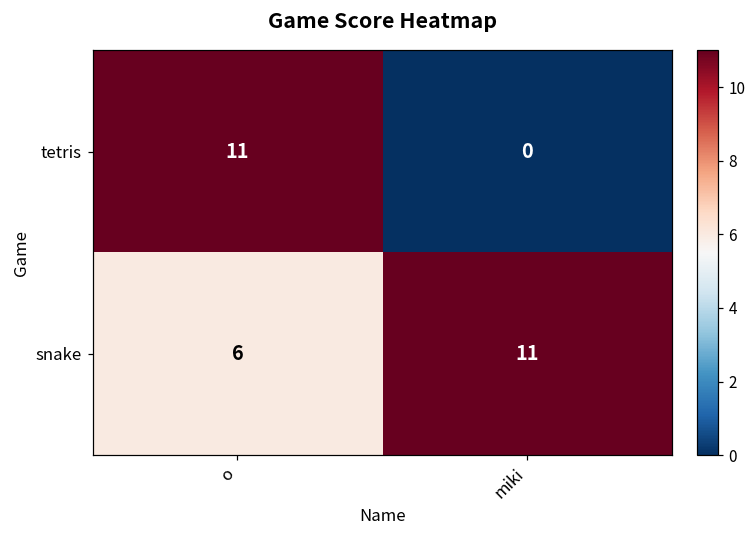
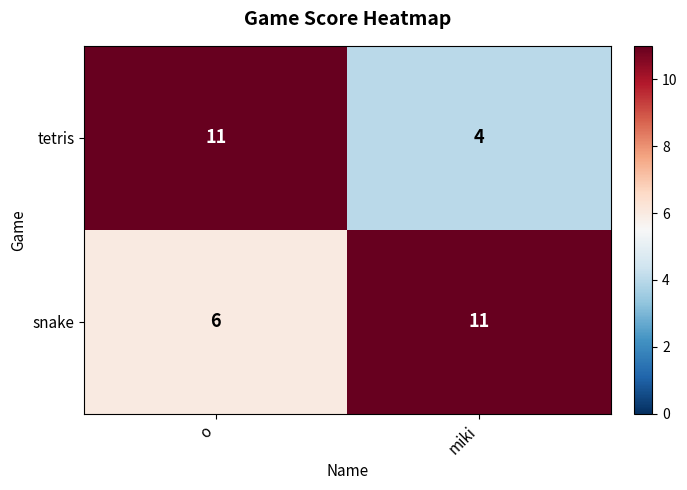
tetris, miki: 0 -> 4
